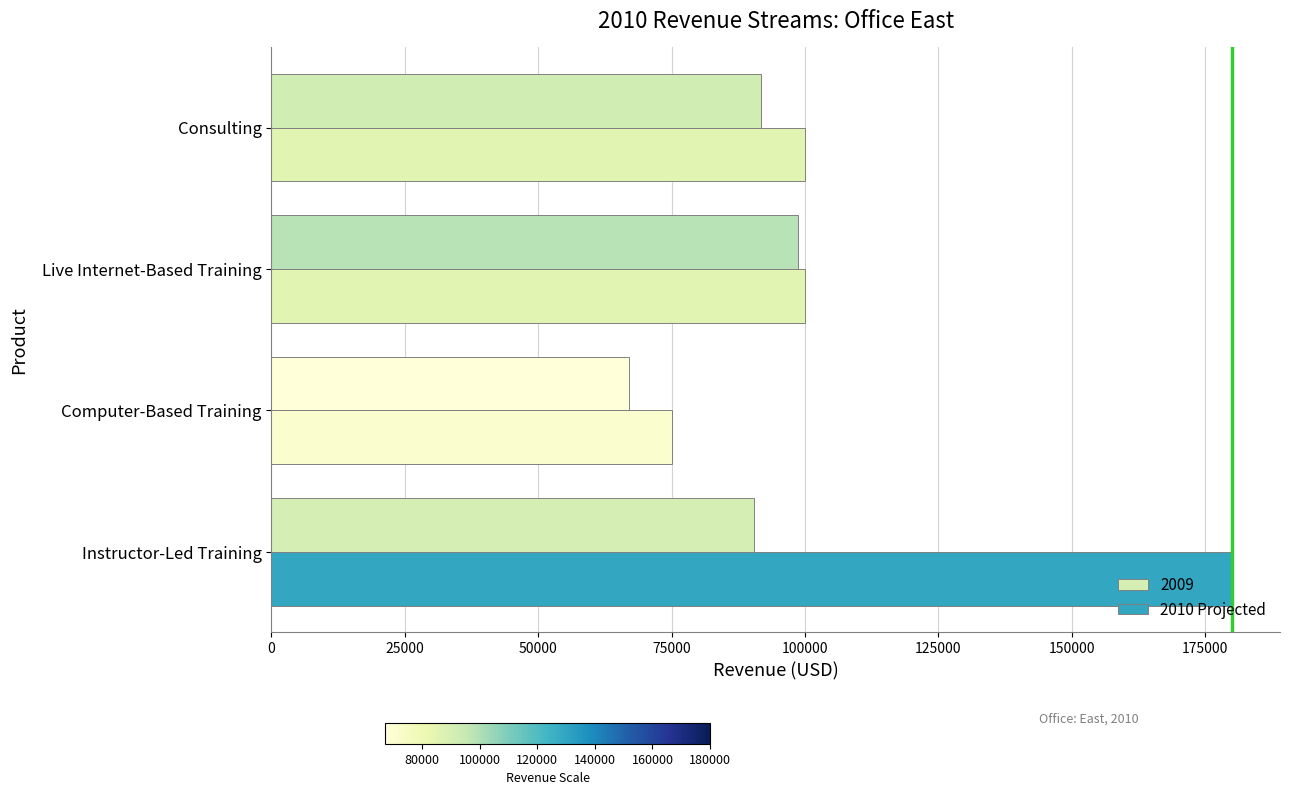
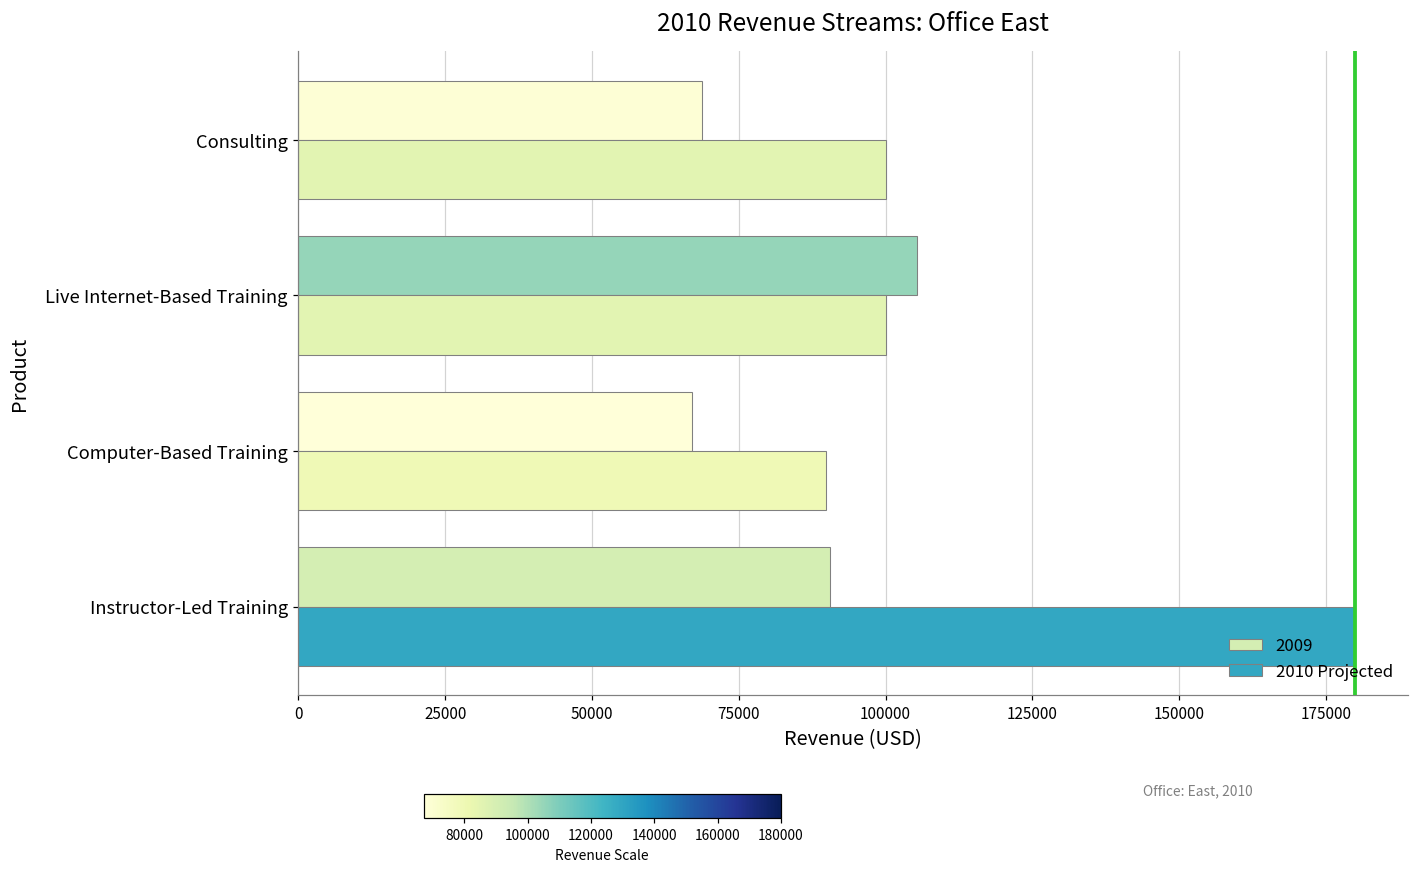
2009, Consulting: 92000 -> 69000
2009, Live Internet-Based Training: 99000 -> 105000
2010 Projected, Computer-Based Training: 75000 -> 90000
